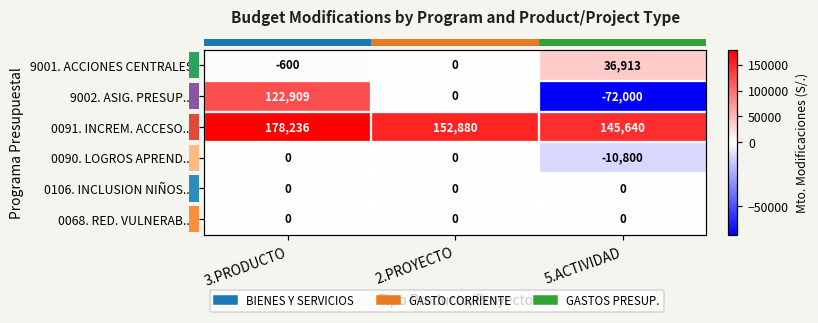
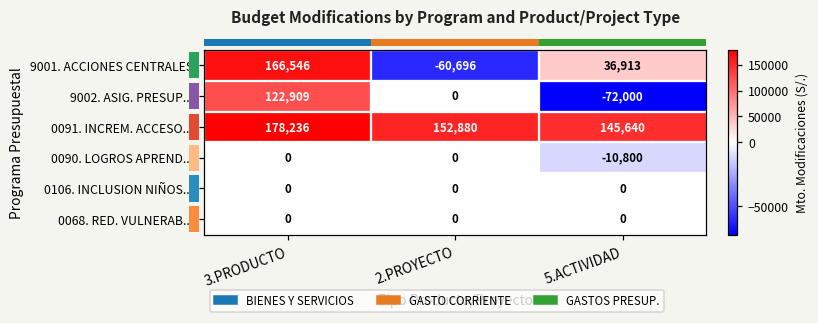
9001. ACCIONES CENTRALES, 3.PRODUCTO: -600 -> 166,546
9001. ACCIONES CENTRALES, 2.PROYECTO: 0 -> -60,696
